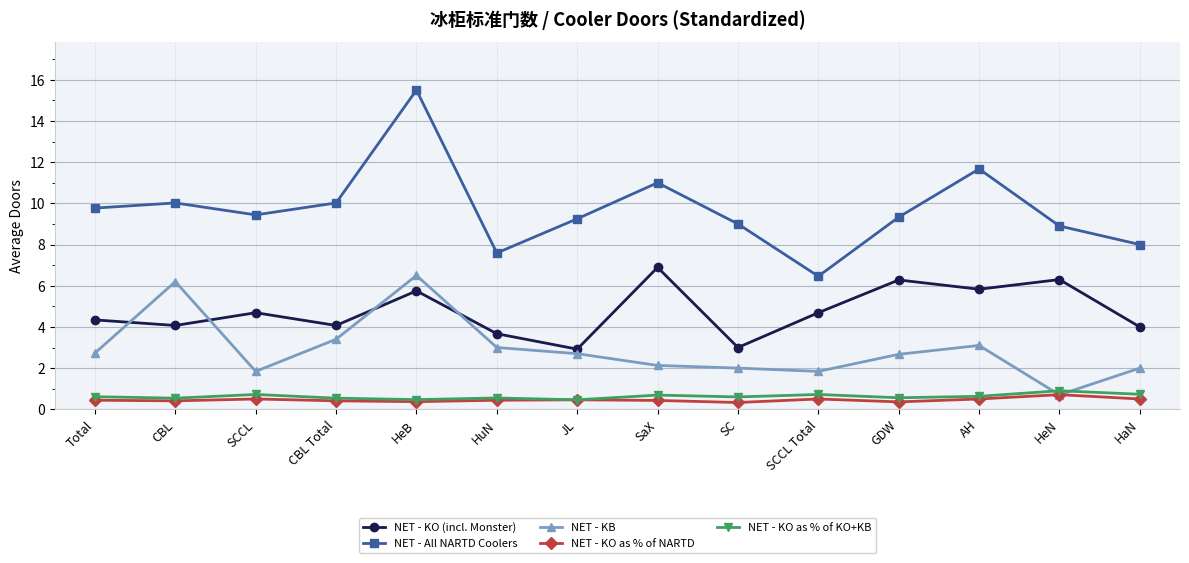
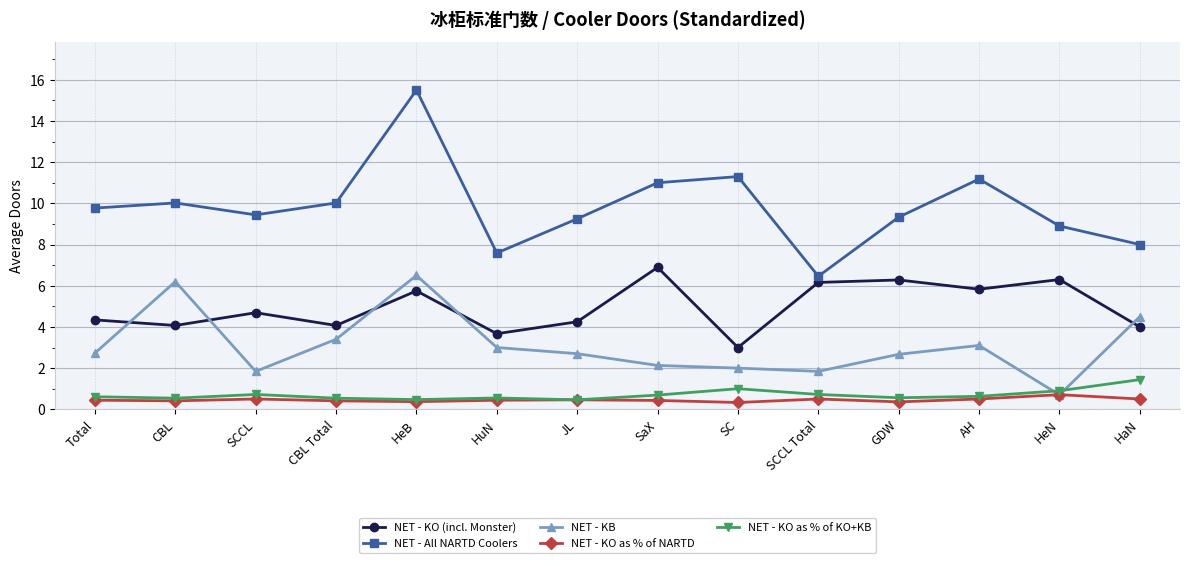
NET - KO (incl. Monster), JL: 2.9 -> 4.3
NET - All NARTD Coolers, SC: 9.0 -> 11.3
NET - KO as % of KO+KB, SC: 0.6 -> 1.0
NET - KO (incl. Monster), SCCL Total: 4.7 -> 6.2
NET - All NARTD Coolers, AH: 11.7 -> 11.2
NET - KB, HaN: 2.0 -> 4.5
NET - KO as % of KO+KB, HaN: 0.7 -> 1.4
